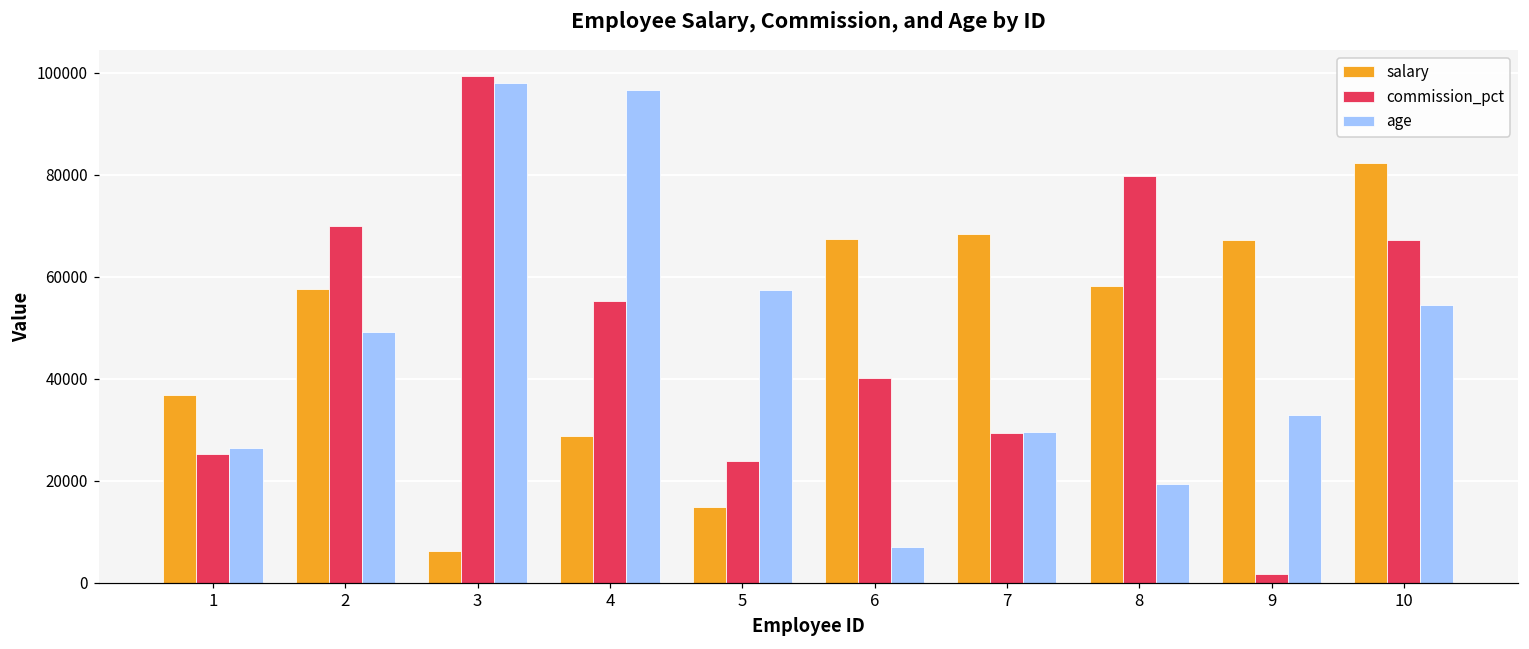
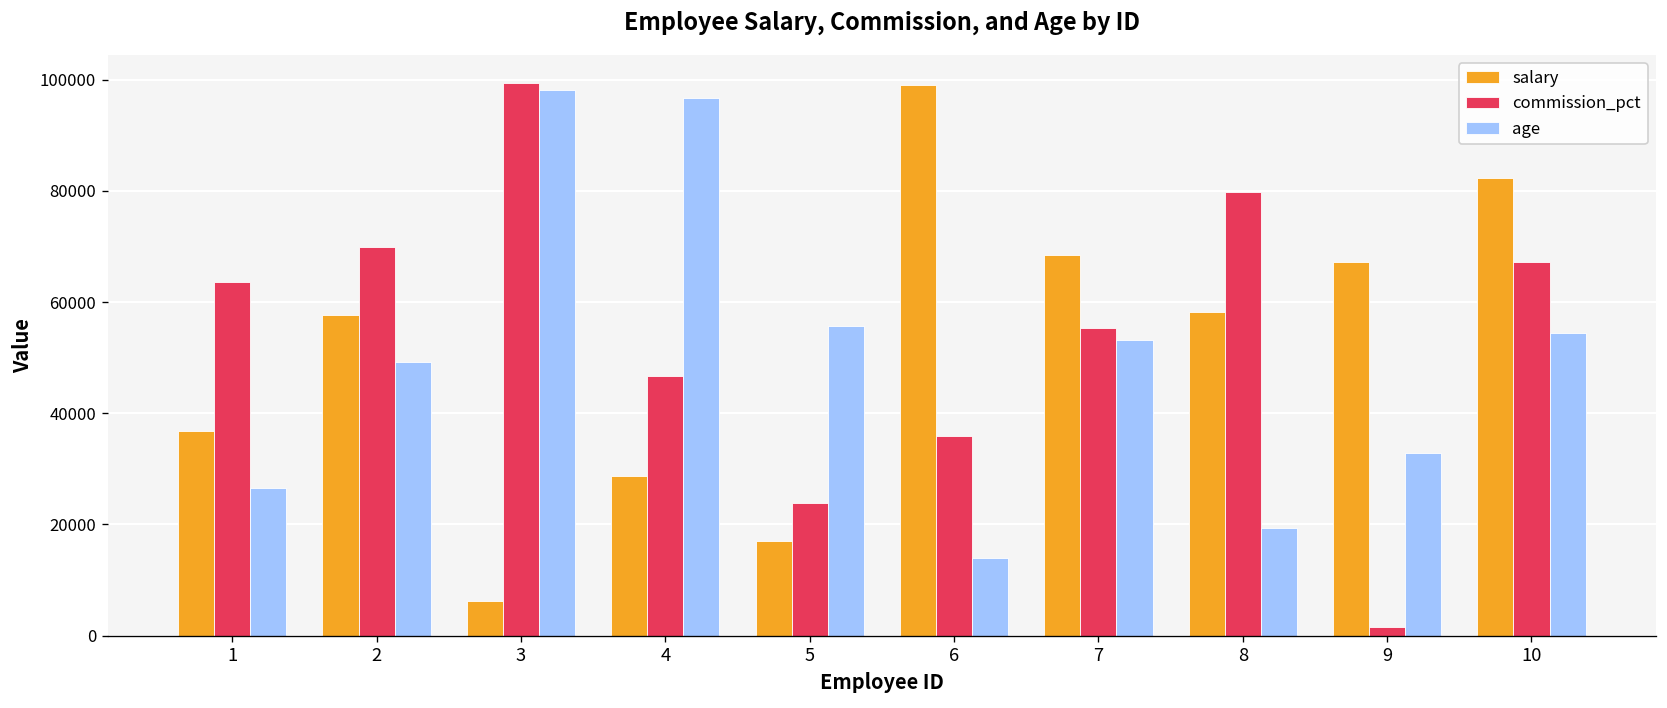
commission_pct, 1: 25000 -> 64000
commission_pct, 4: 55000 -> 47000
salary, 5: 15000 -> 17000
age, 5: 57000 -> 56000
salary, 6: 67000 -> 99000
commission_pct, 6: 40000 -> 36000
age, 6: 7000 -> 14000
commission_pct, 7: 29000 -> 55000
age, 7: 30000 -> 53000
